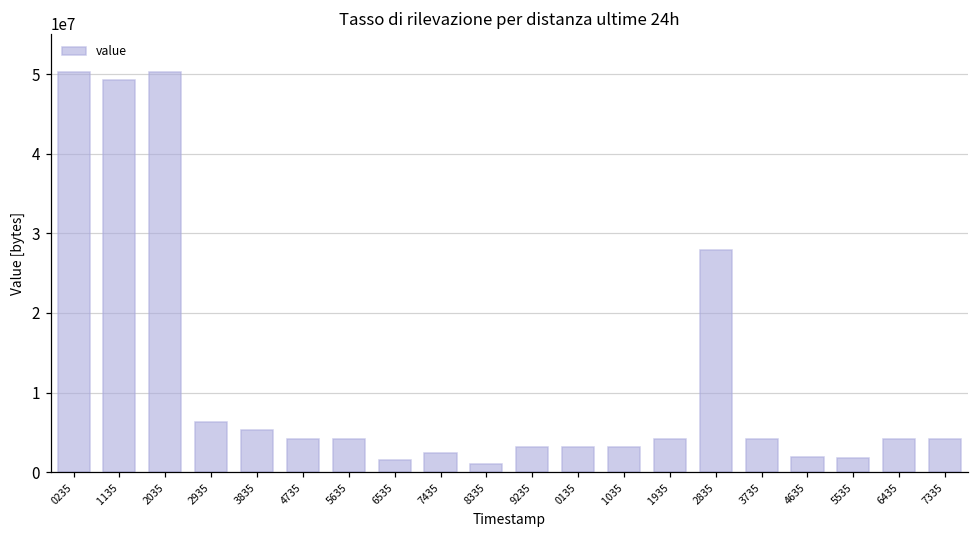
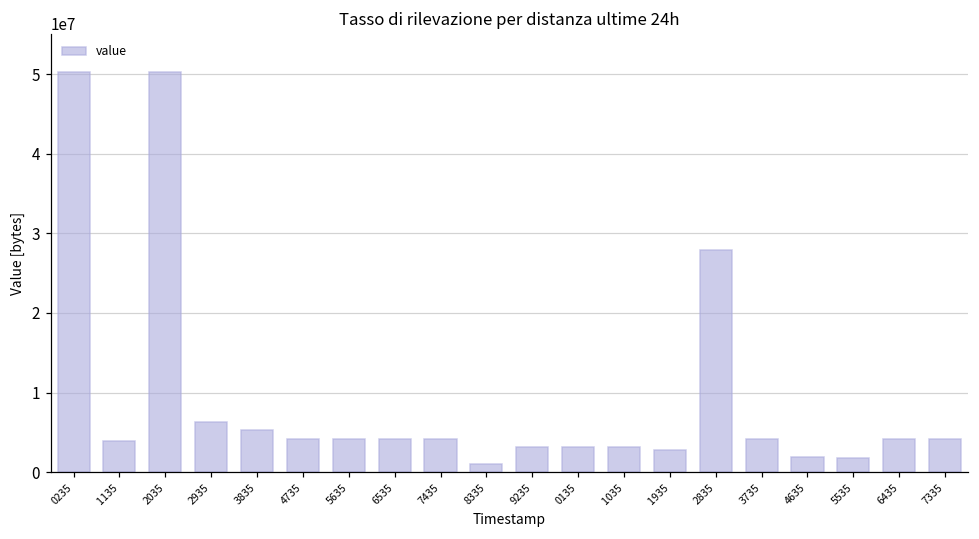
1135: 49000000 -> 4000000
6535: 1000000 -> 4000000
7435: 2000000 -> 4000000
1935: 4000000 -> 3000000
